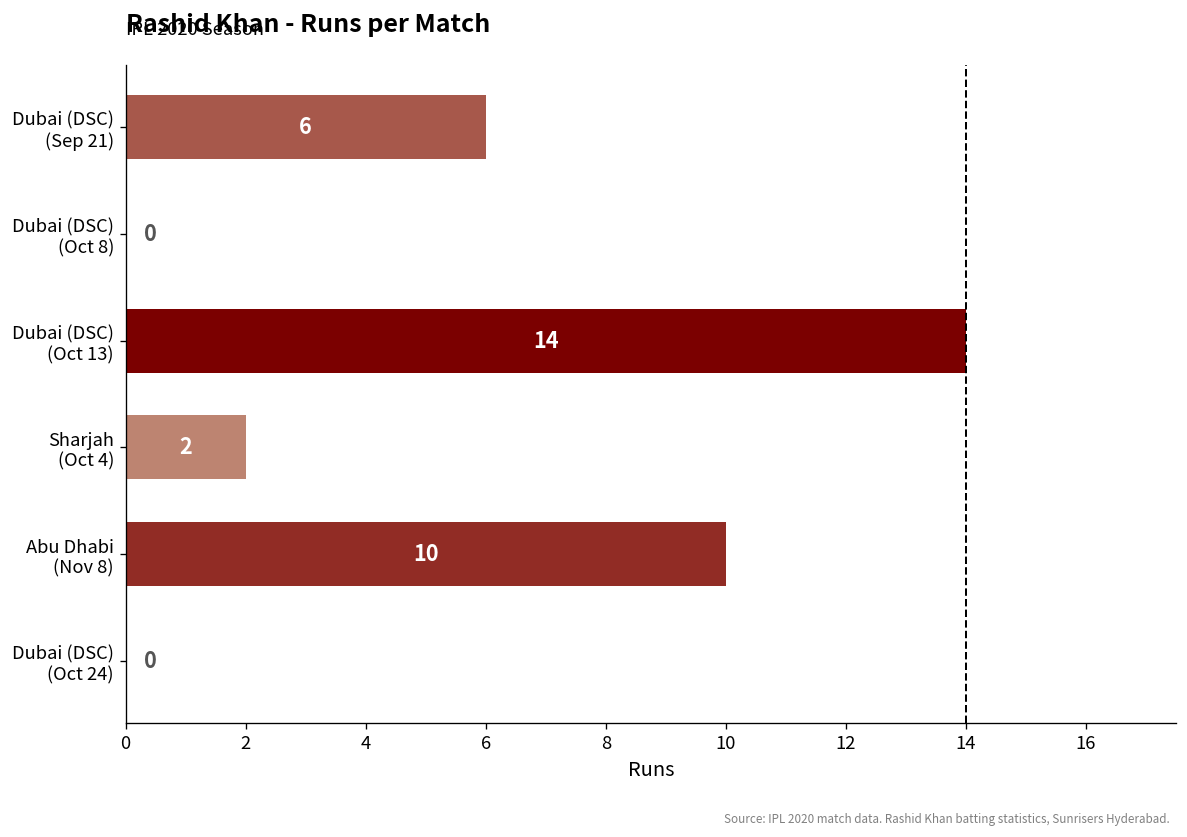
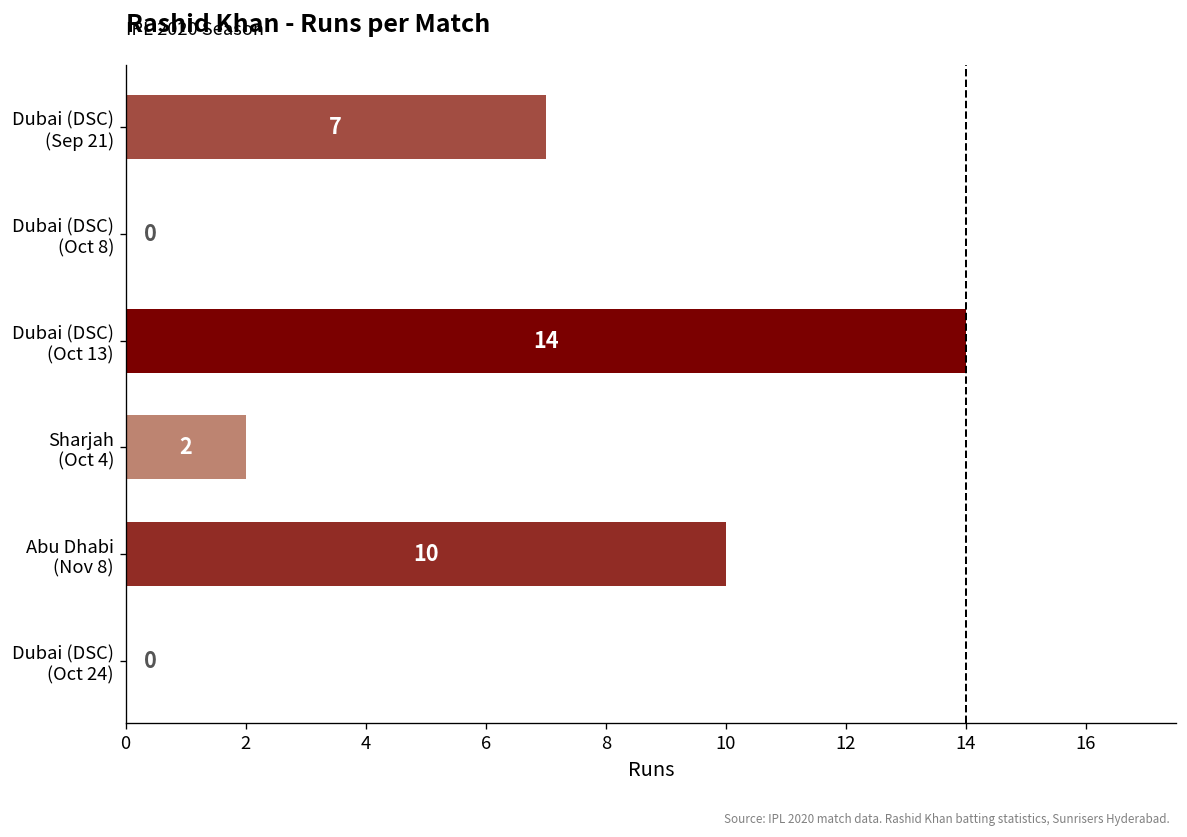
Dubai (DSC) (Sep 21): 6 -> 7
